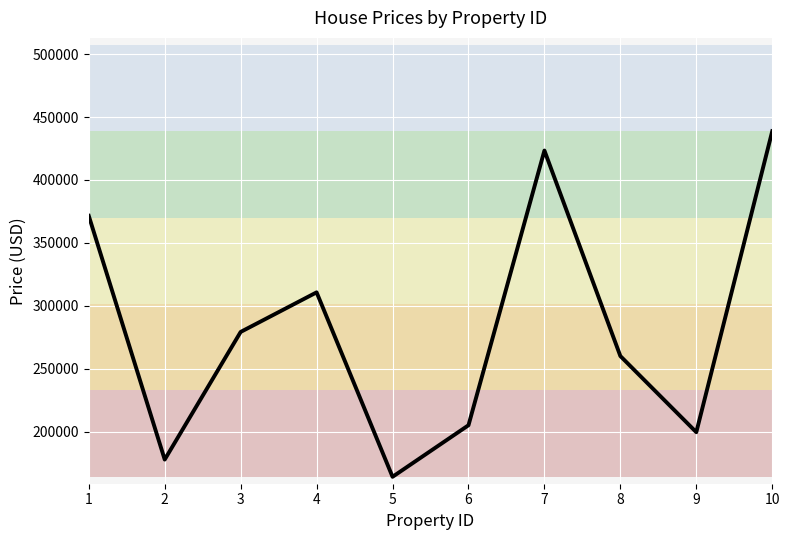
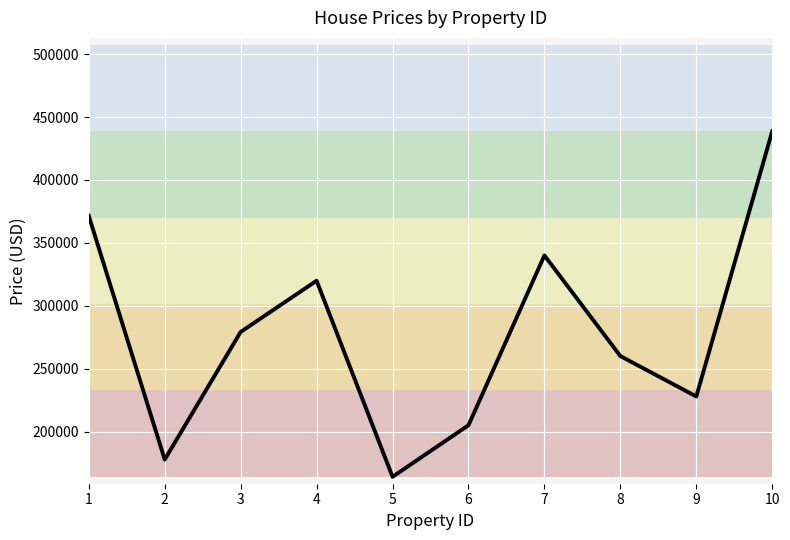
4: 311000 -> 320000
7: 423000 -> 340000
9: 199000 -> 228000
